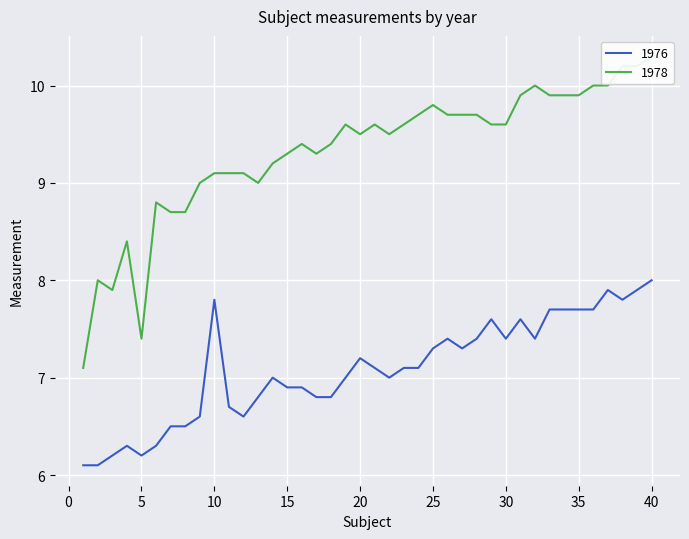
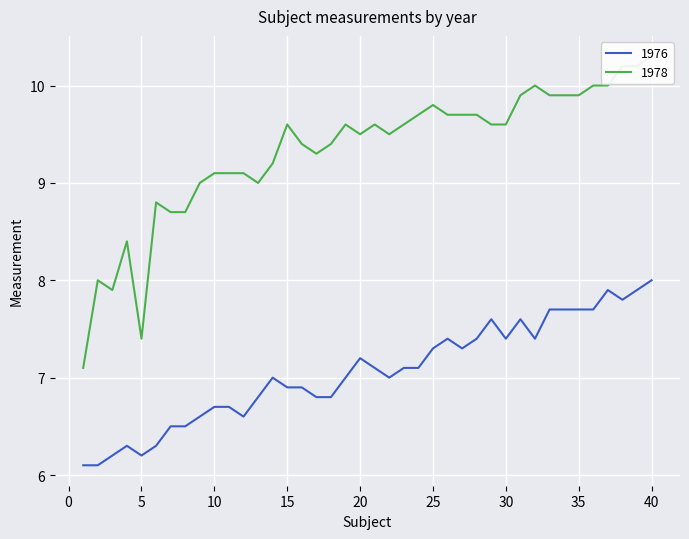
1976, 10: 7.8 -> 6.7
1978, 15: 9.3 -> 9.6
